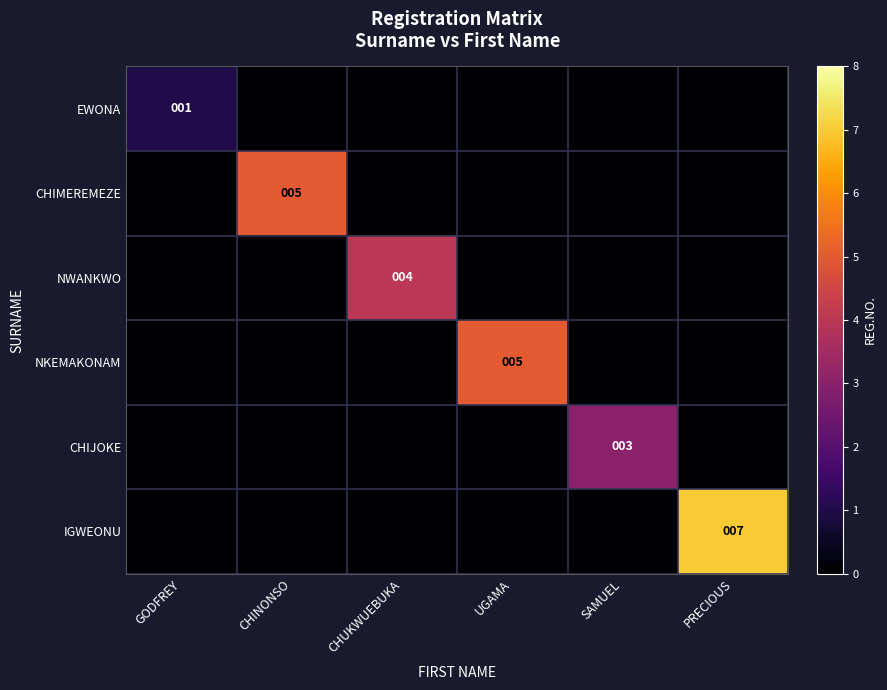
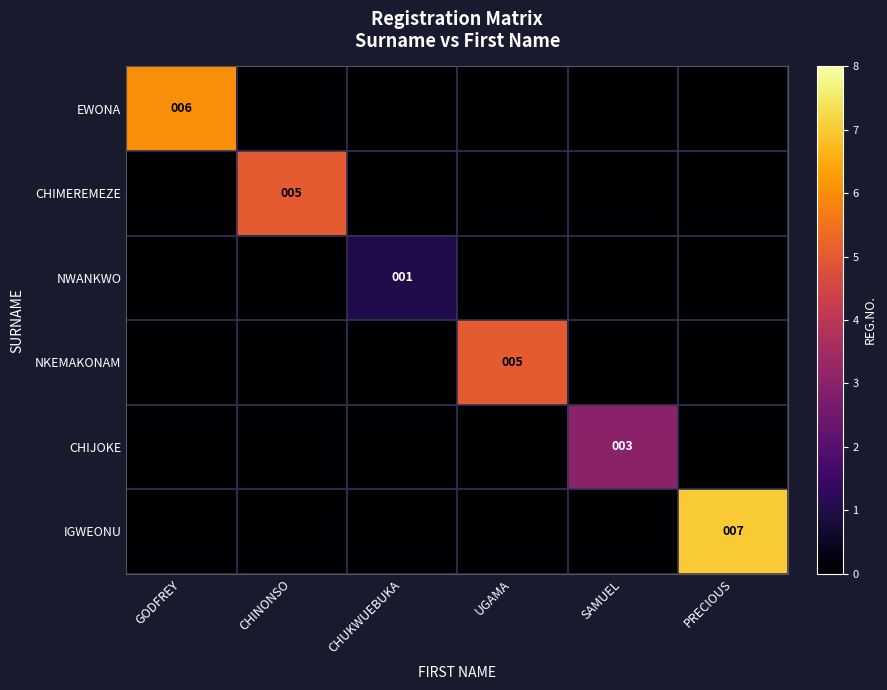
EWONA, GODFREY: 001 -> 006
NWANKWO, CHUKWUEBUKA: 004 -> 001
